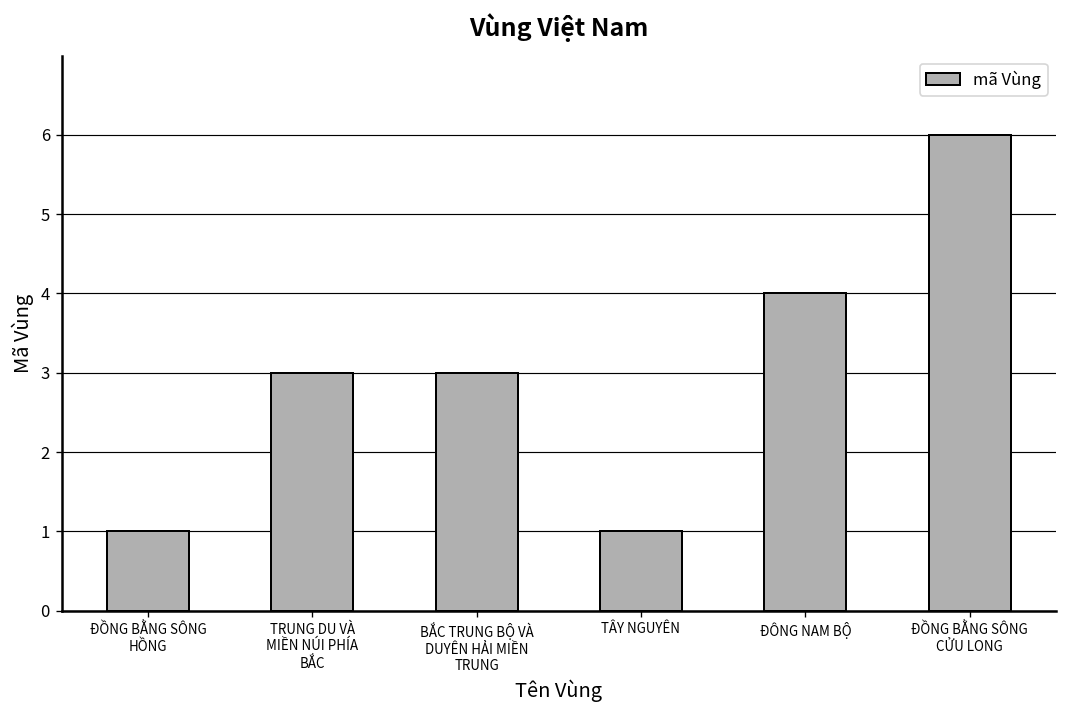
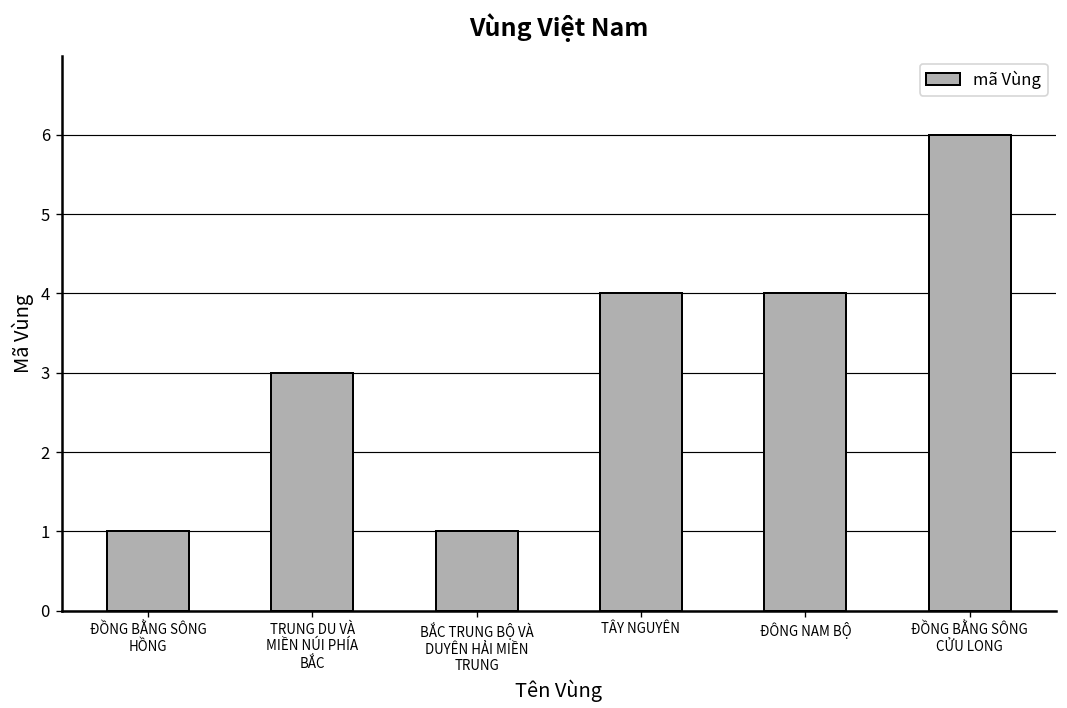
BẮC TRUNG BỘ VÀ DUYÊN HẢI MIỀN TRUNG: 3 -> 1
TÂY NGUYÊN: 1 -> 4
